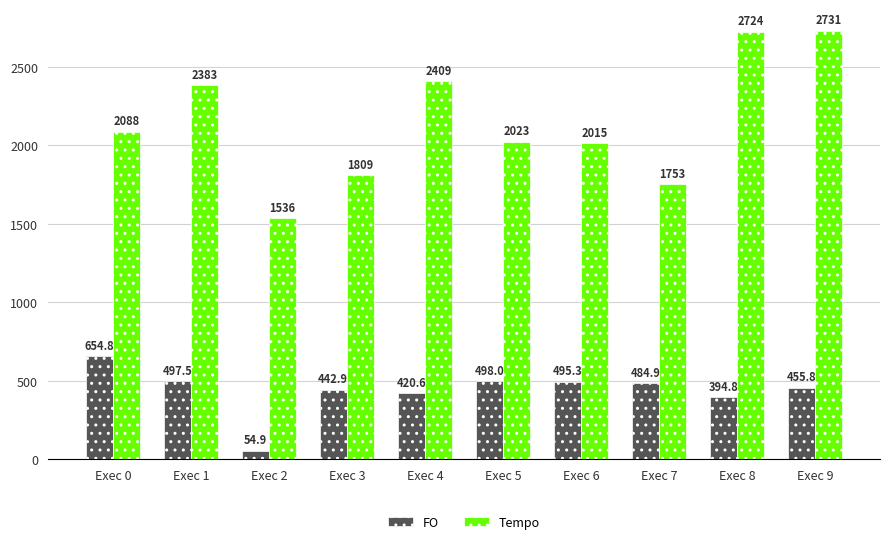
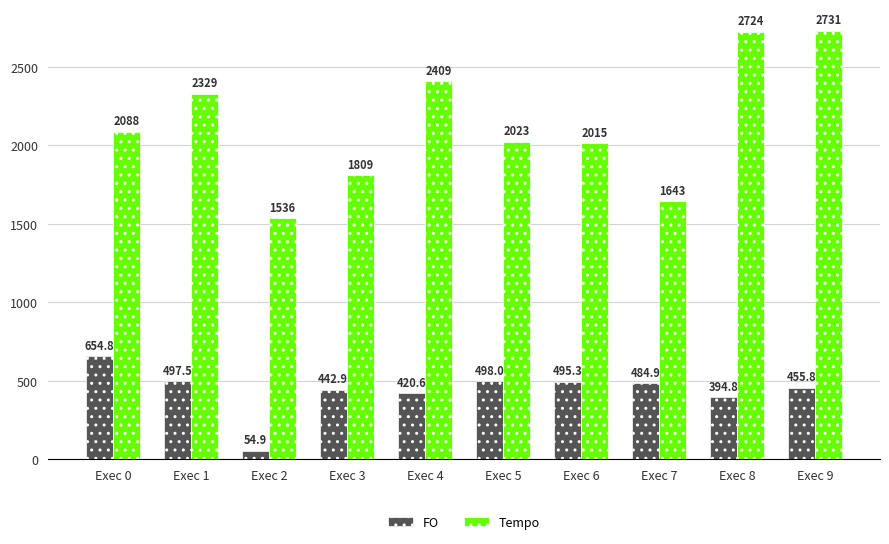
Tempo, Exec 1: 2383 -> 2329
Tempo, Exec 7: 1753 -> 1643
